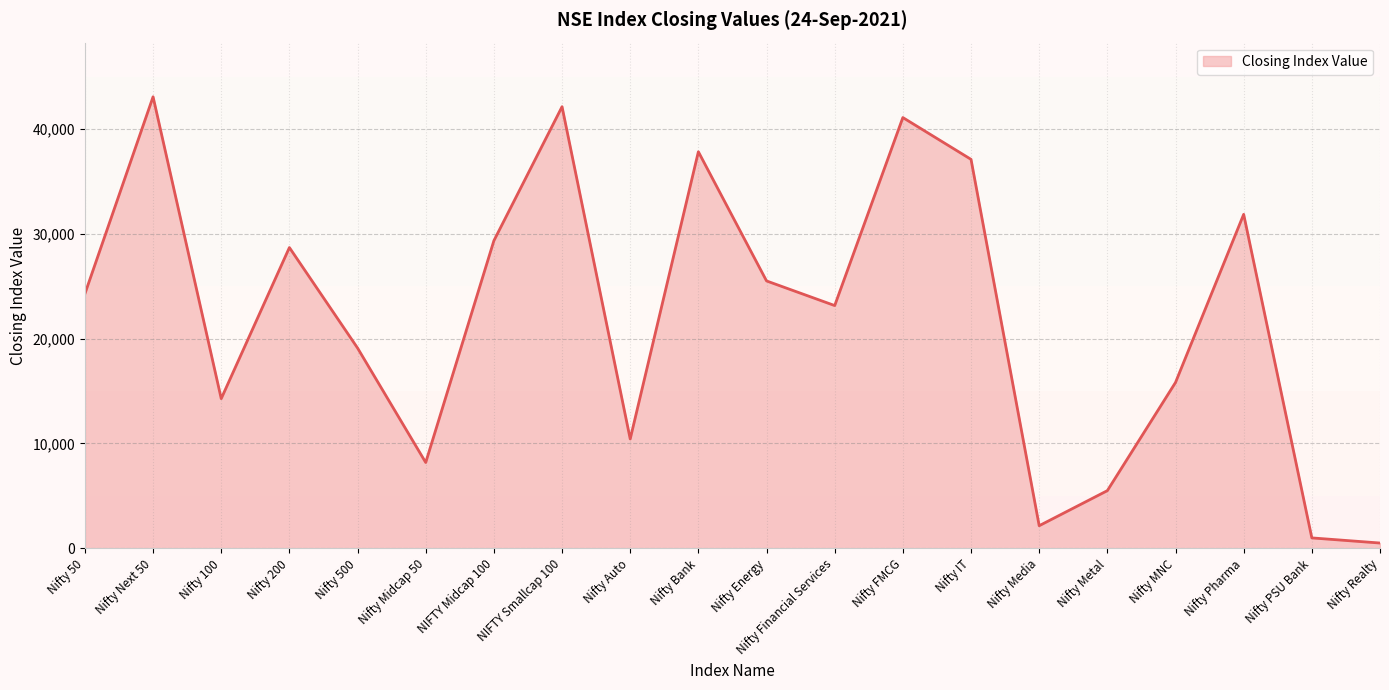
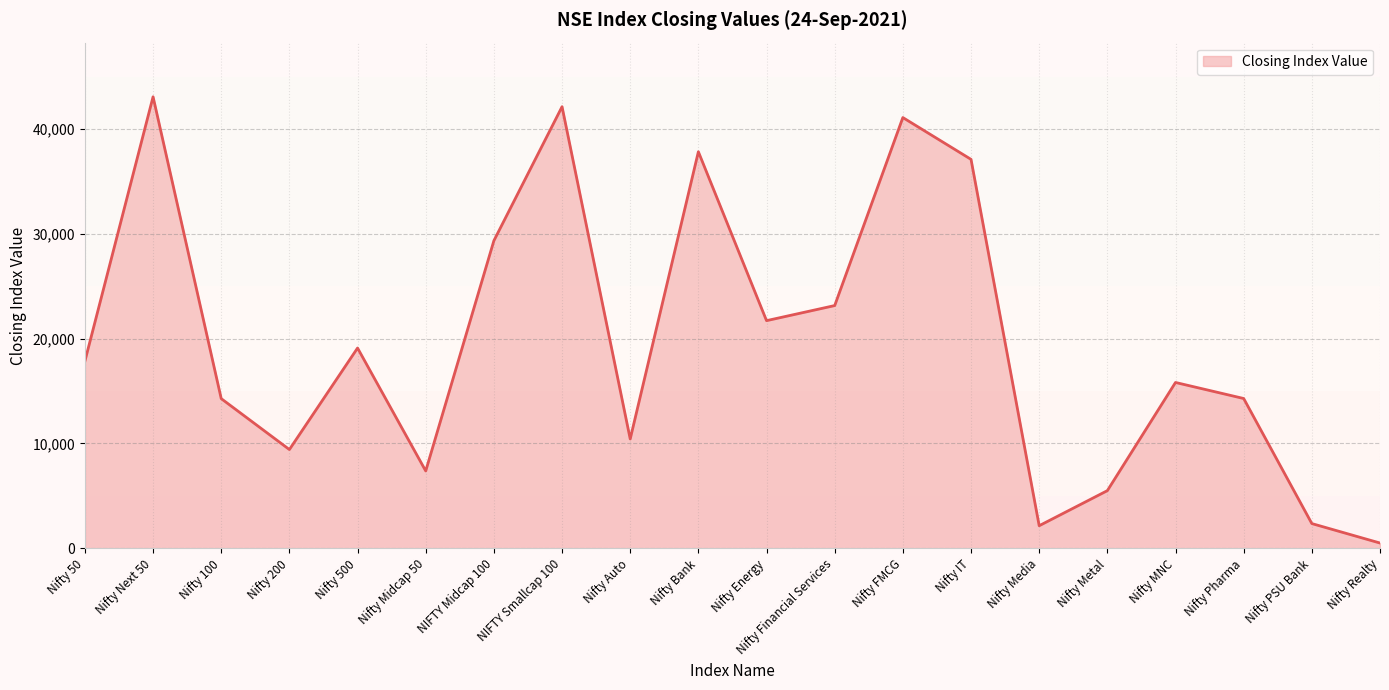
Nifty 50: 24,300 -> 17,900
Nifty 200: 28,700 -> 9,400
Nifty Midcap 50: 8,200 -> 7,400
Nifty Energy: 25,500 -> 21,700
Nifty Pharma: 31,900 -> 14,300
Nifty PSU Bank: 1,000 -> 2,400
